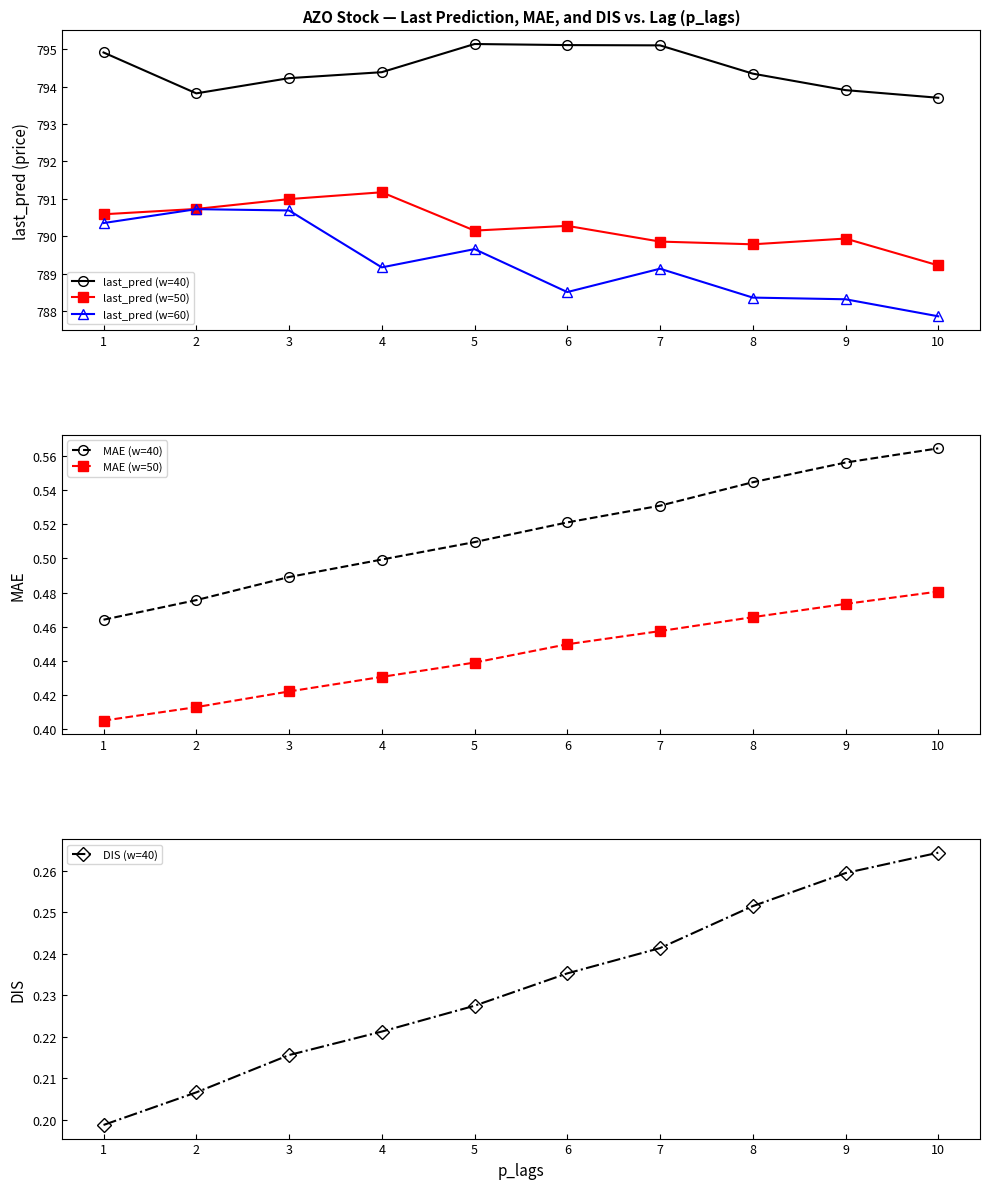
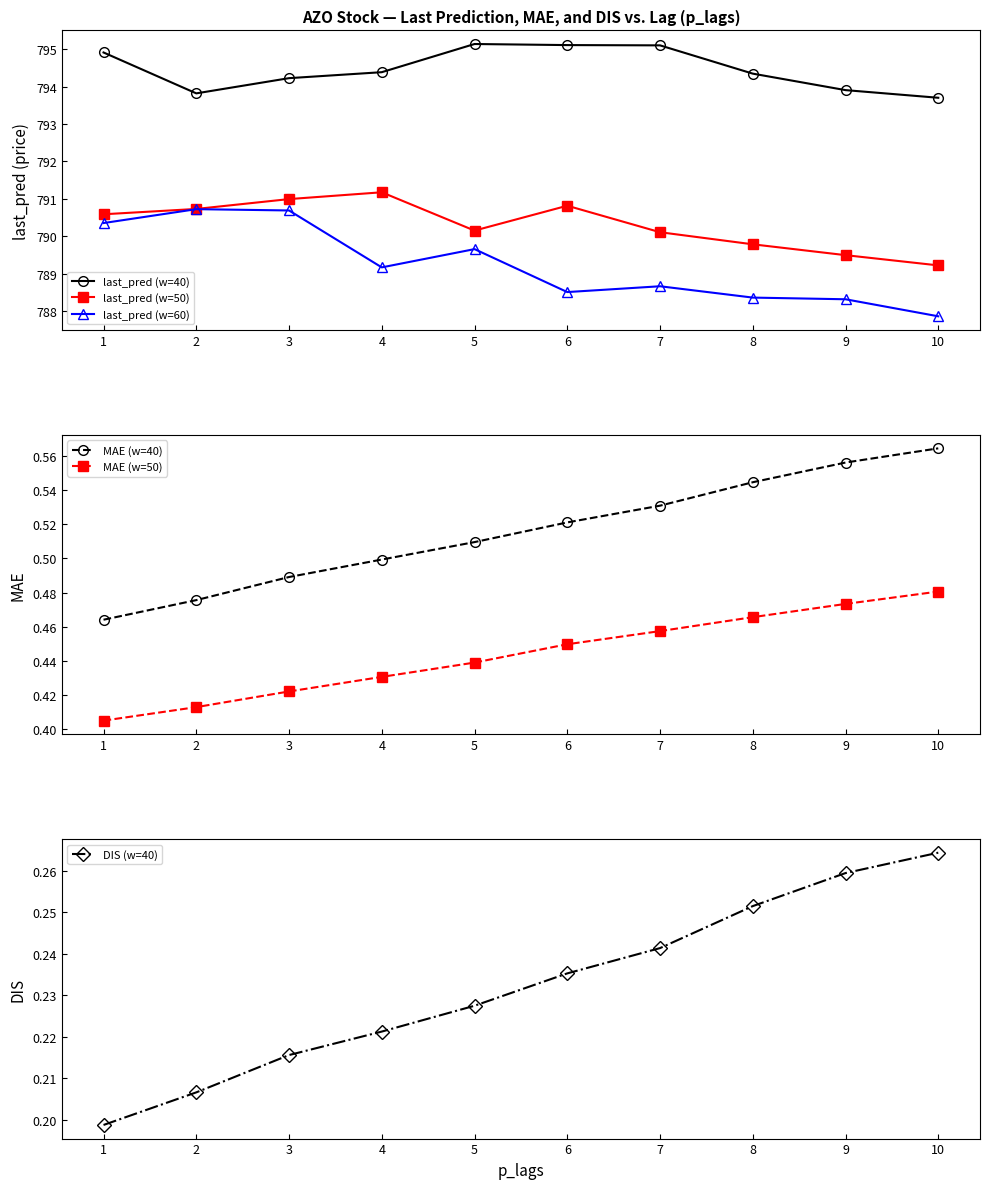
AZO Stock — Last Prediction, MAE, and DIS vs. Lag (p_lags), last_pred (w=50), 6: 790.3 -> 790.8
AZO Stock — Last Prediction, MAE, and DIS vs. Lag (p_lags), last_pred (w=50), 7: 789.9 -> 790.1
AZO Stock — Last Prediction, MAE, and DIS vs. Lag (p_lags), last_pred (w=60), 7: 789.1 -> 788.7
AZO Stock — Last Prediction, MAE, and DIS vs. Lag (p_lags), last_pred (w=50), 9: 789.9 -> 789.5
